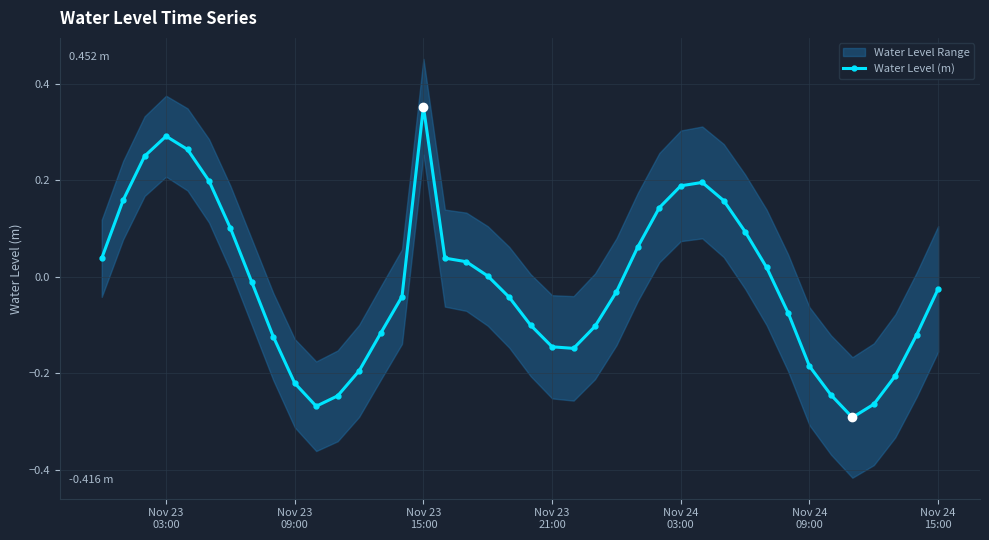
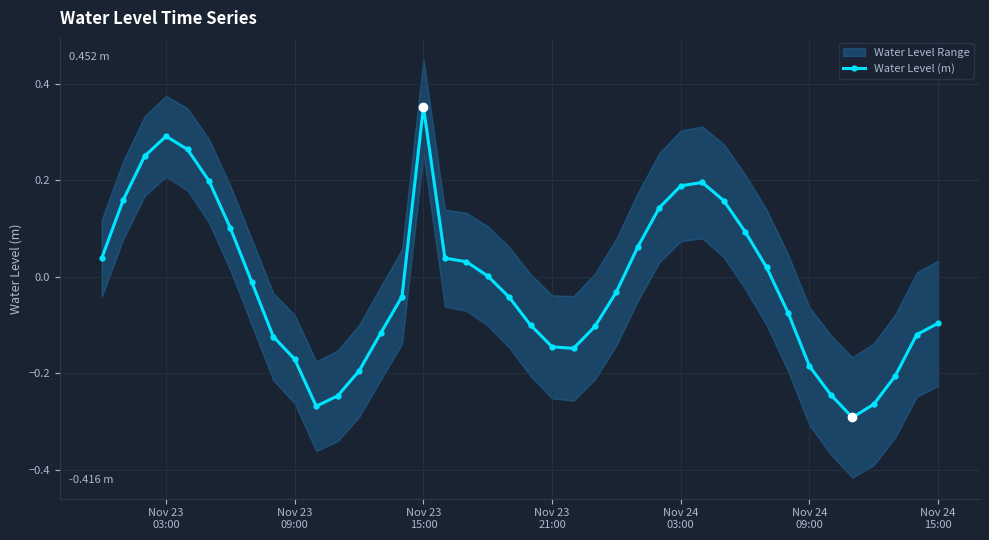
Water Level (m), Nov 23 09:00: -0.22 -> -0.17
Water Level (m), Nov 24 15:00: -0.02 -> -0.10
